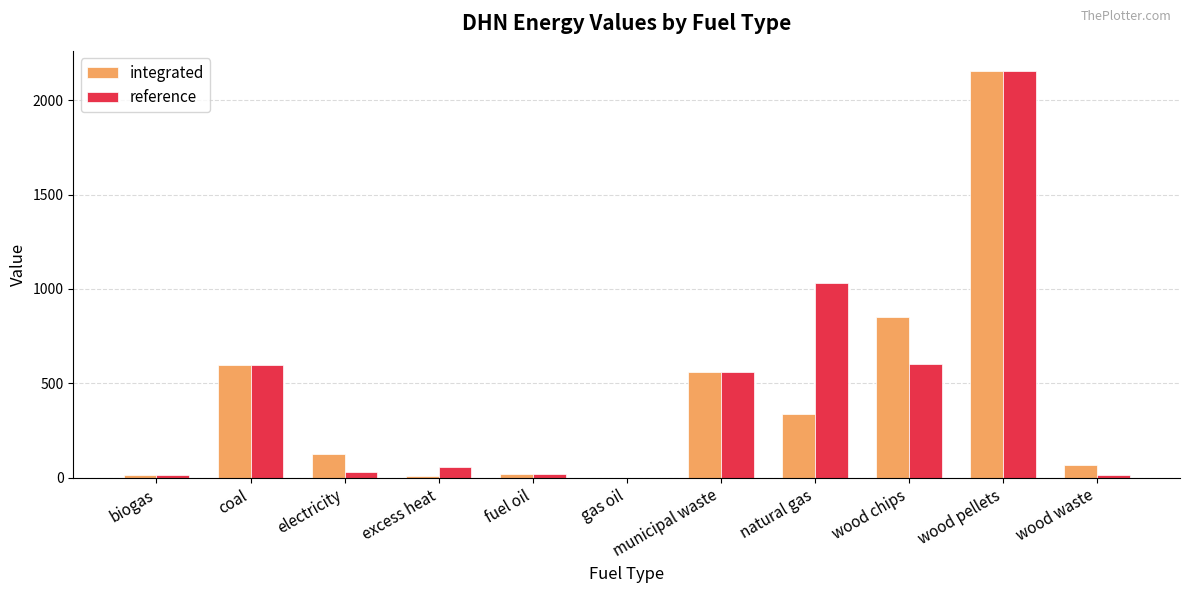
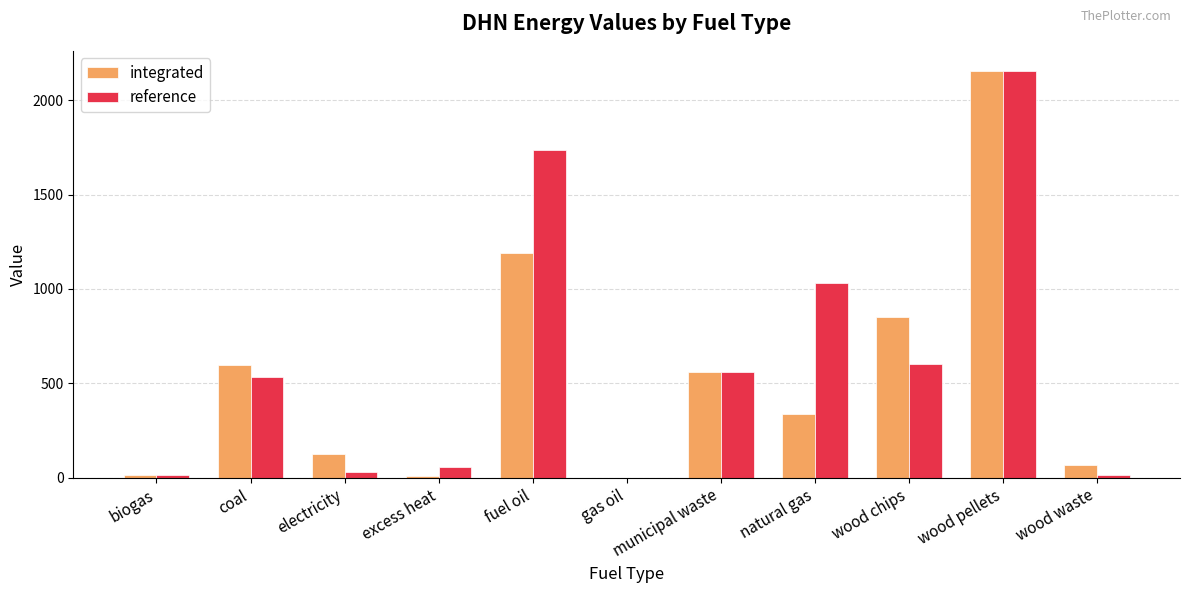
reference, coal: 600 -> 530
integrated, fuel oil: 20 -> 1190
reference, fuel oil: 20 -> 1740
